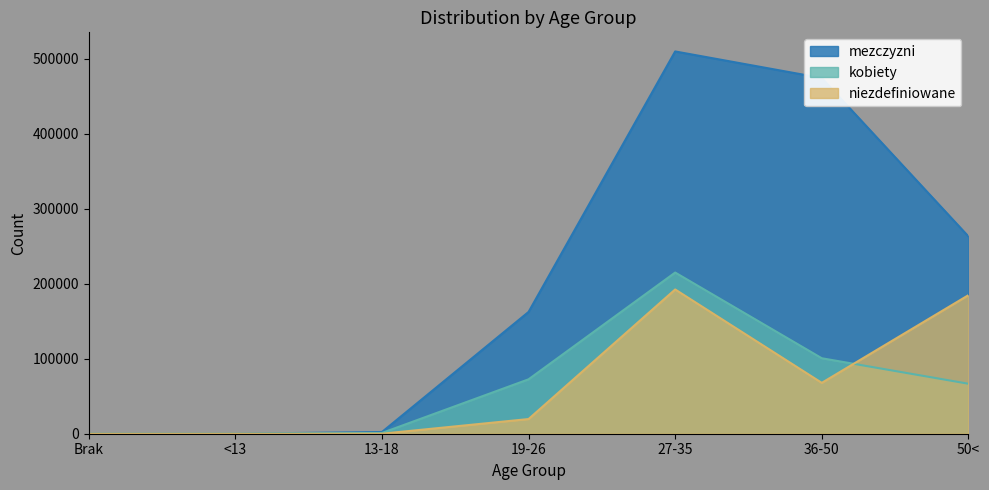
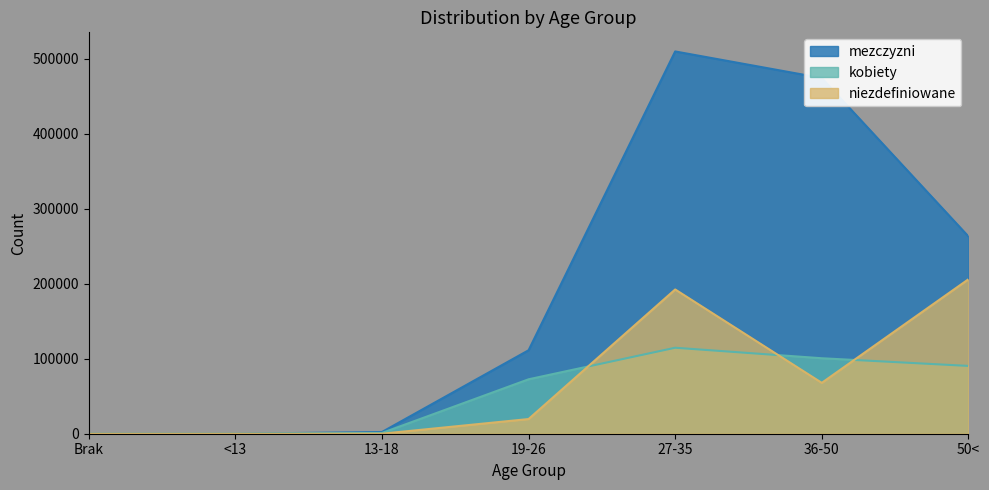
mezczyzni, 19-26: 160000 -> 110000
kobiety, 27-35: 220000 -> 110000
kobiety, 50<: 70000 -> 90000
niezdefiniowane, 50<: 180000 -> 210000
